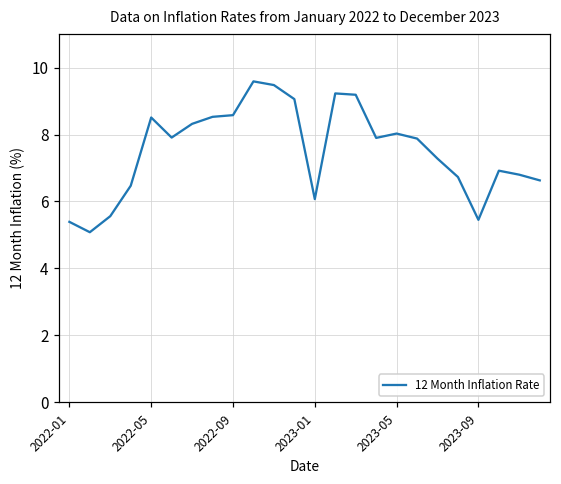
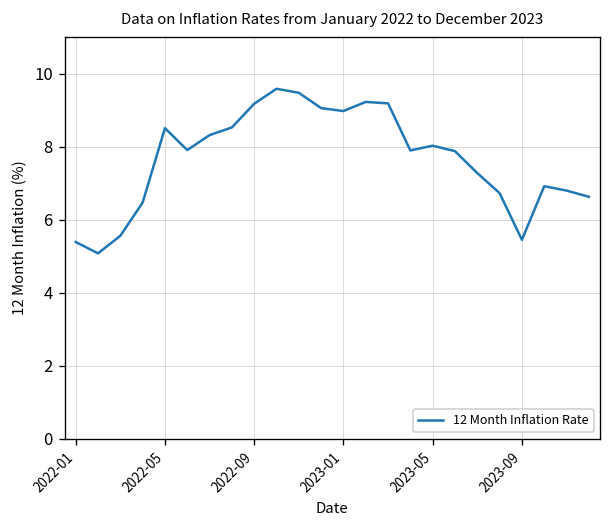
2022-09: 8.6 -> 9.2
2023-01: 6.1 -> 9.0
